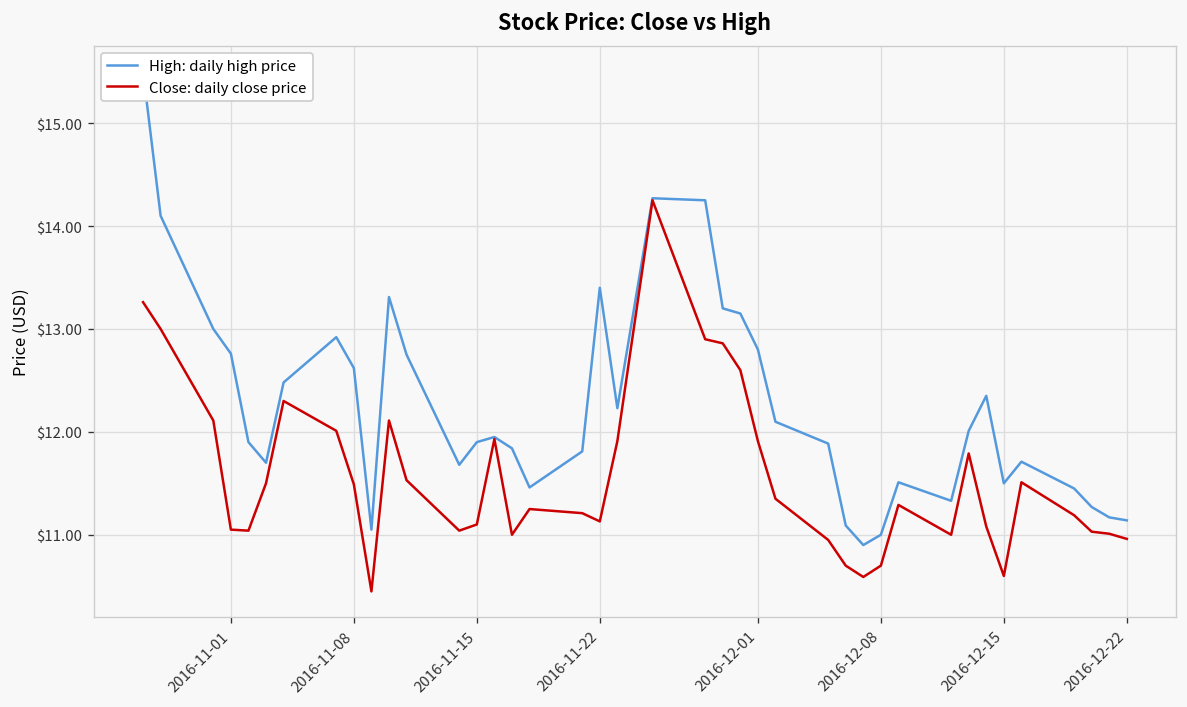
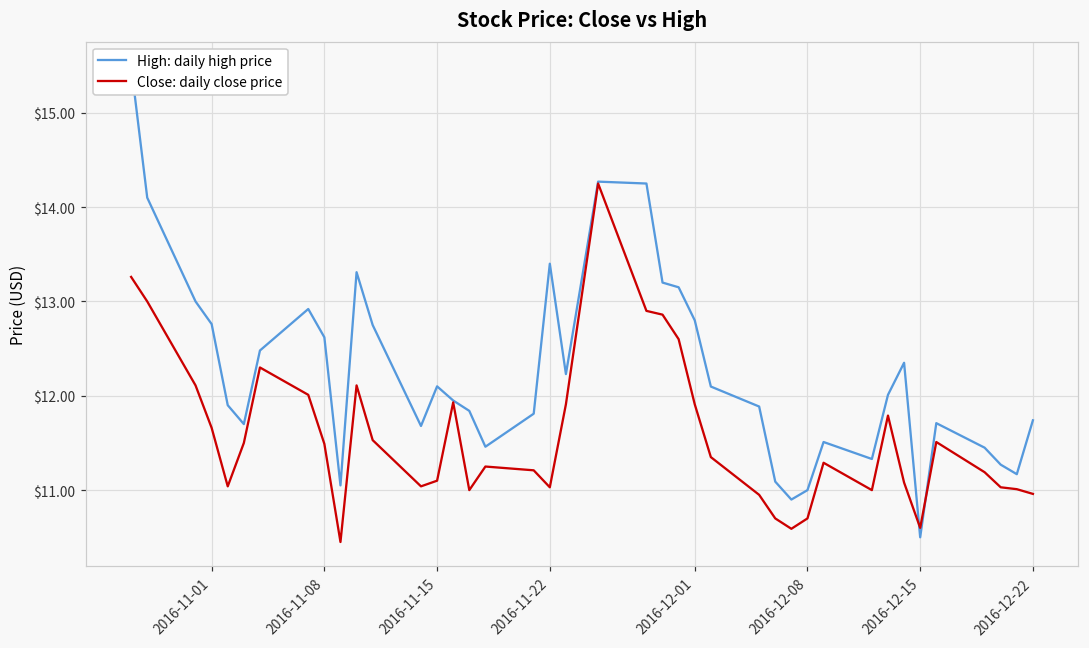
Close: daily close price, 2016-11-01: $11.1 -> $11.7
High: daily high price, 2016-11-15: $11.9 -> $12.1
Close: daily close price, 2016-11-22: $11.1 -> $11.0
High: daily high price, 2016-12-15: $11.5 -> $10.5
High: daily high price, 2016-12-22: $11.1 -> $11.7
